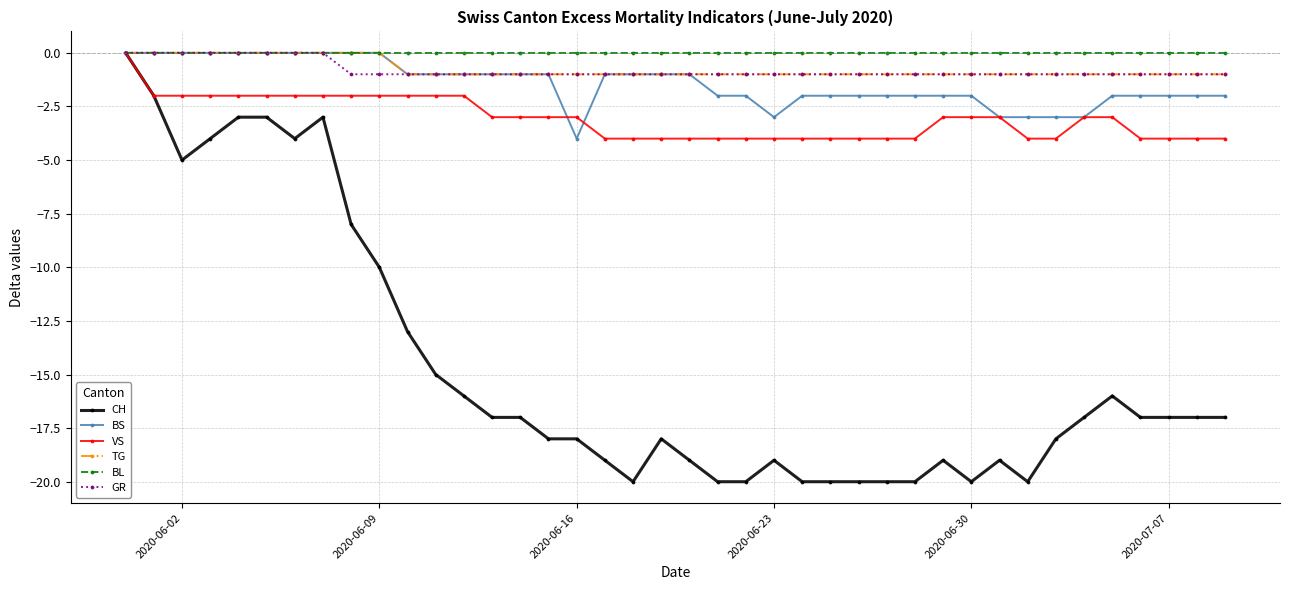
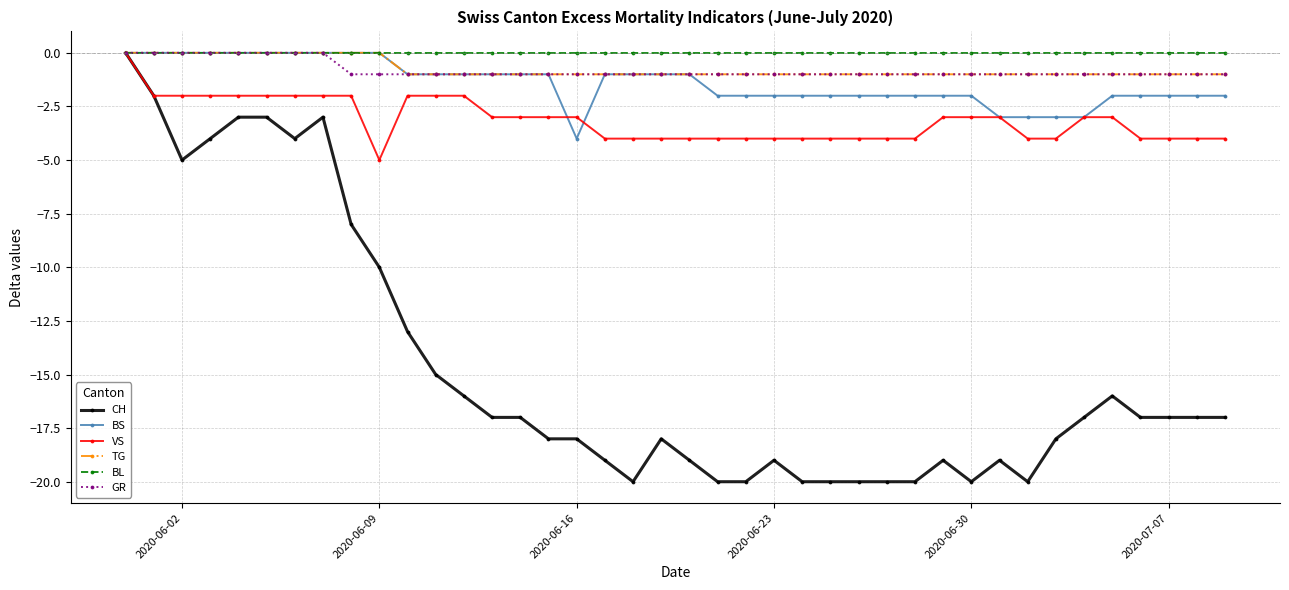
VS, 2020-06-09: -2 -> -5
BS, 2020-06-23: -3 -> -2
